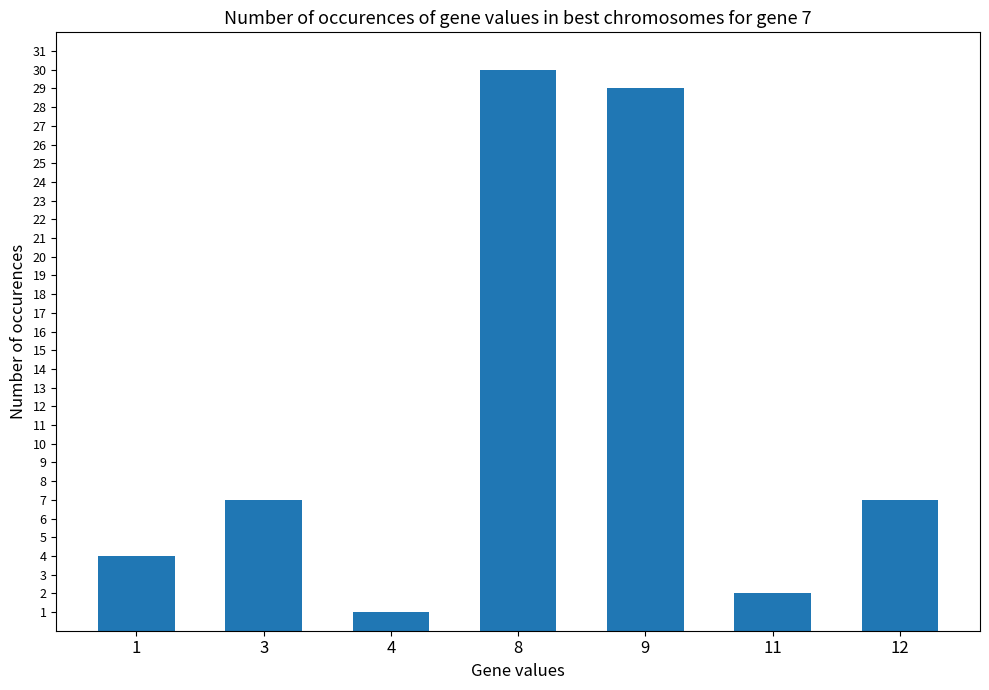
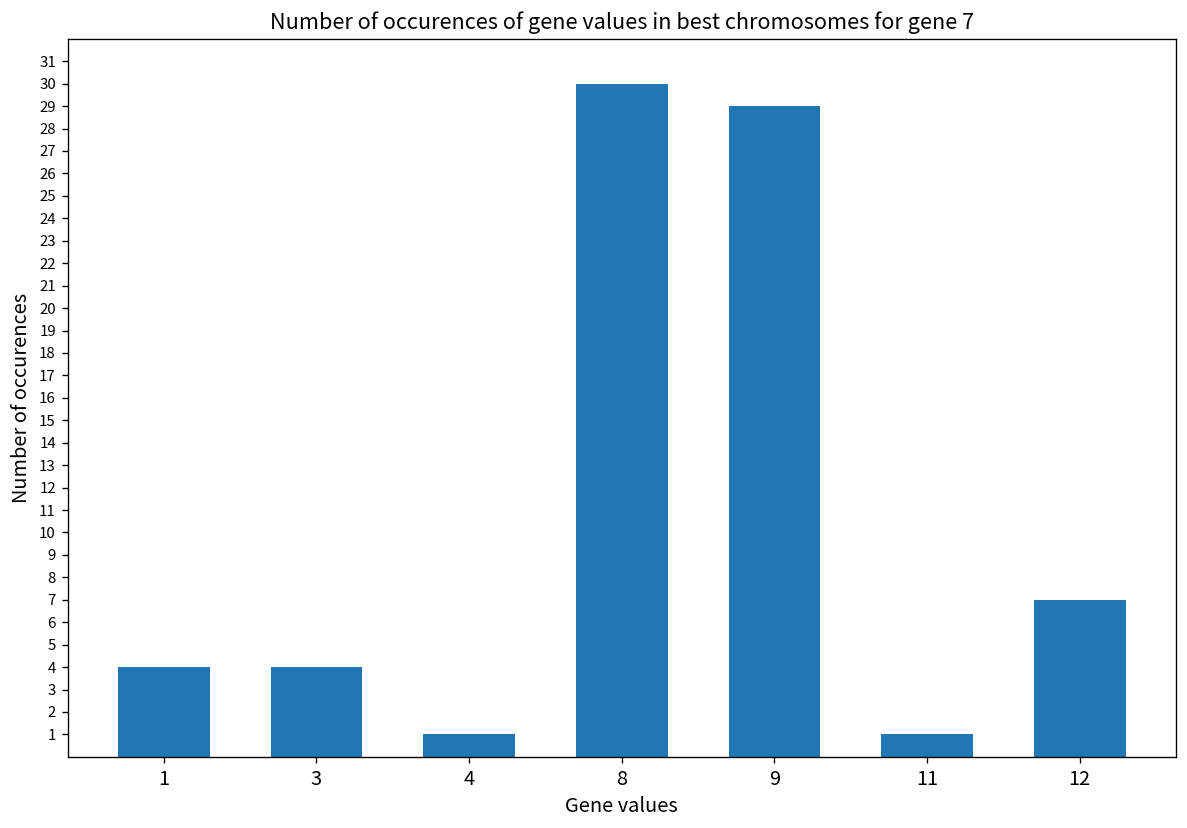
3: 7 -> 4
11: 2 -> 1
